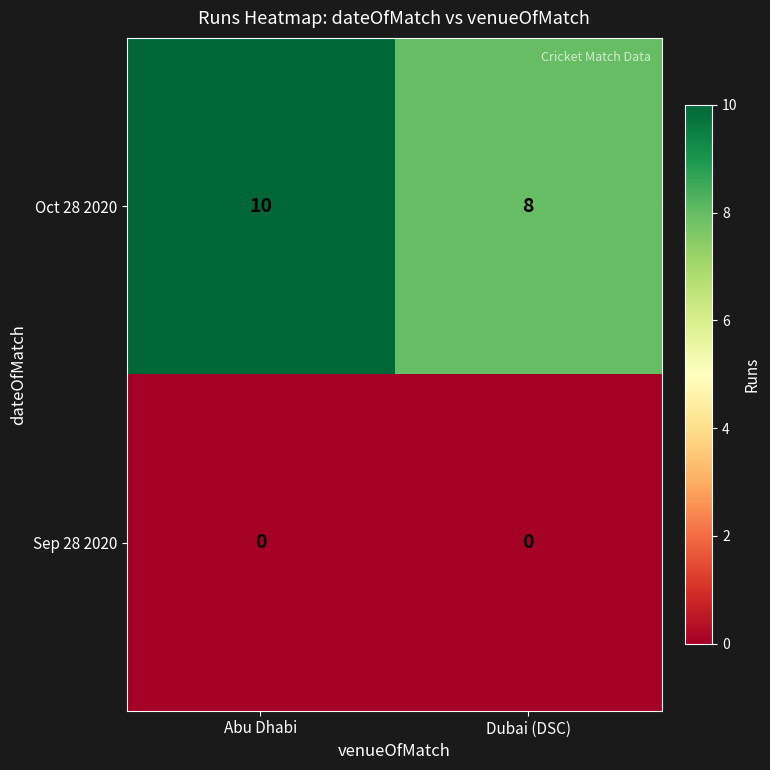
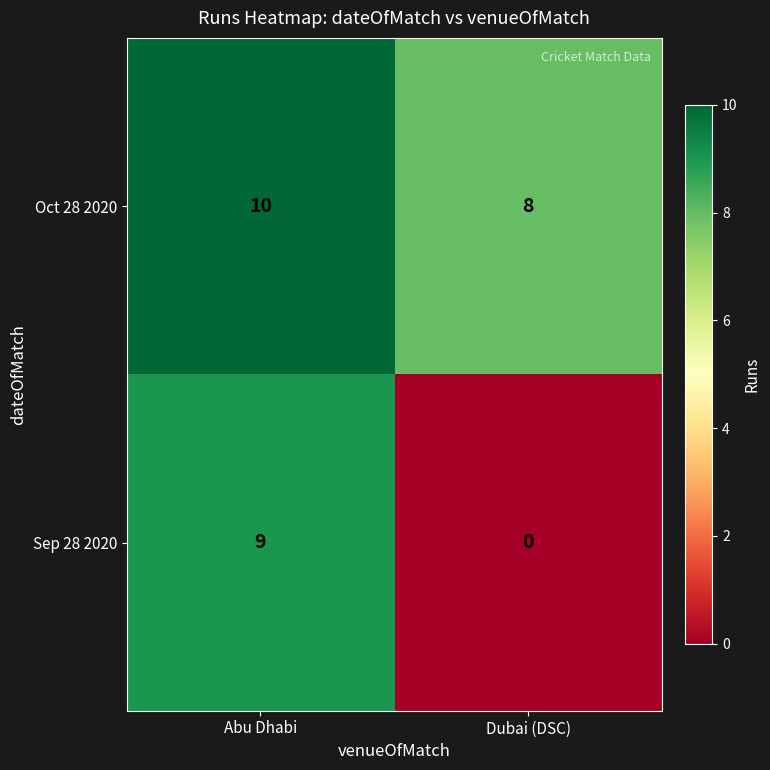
Sep 28 2020, Abu Dhabi: 0 -> 9
